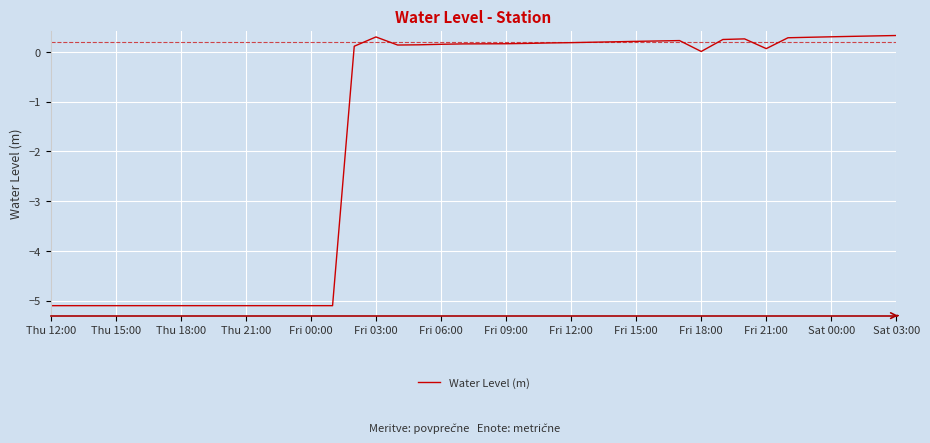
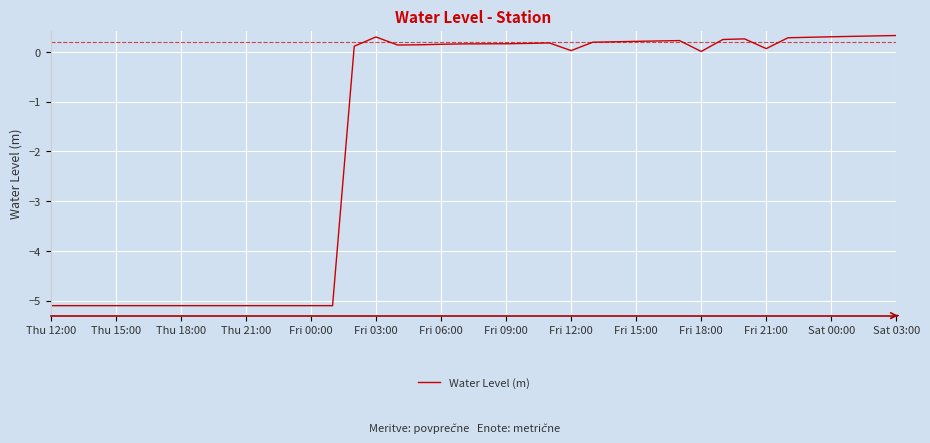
Fri 12:00: 0.2 -> 0.0
